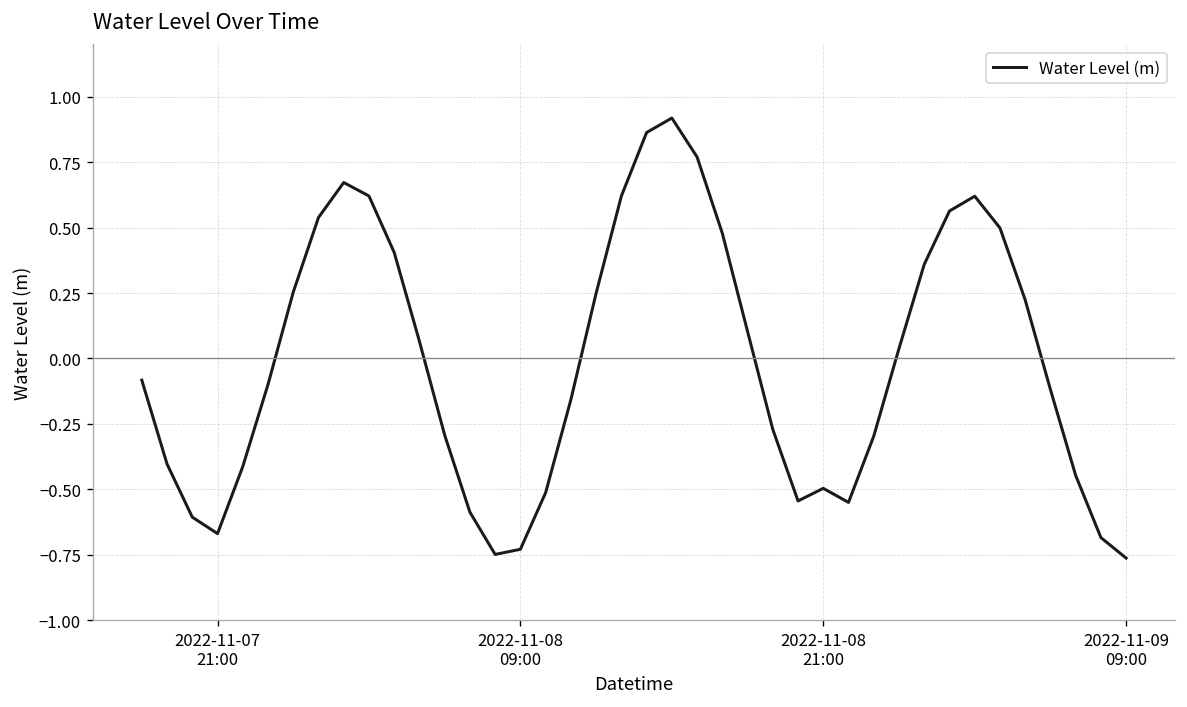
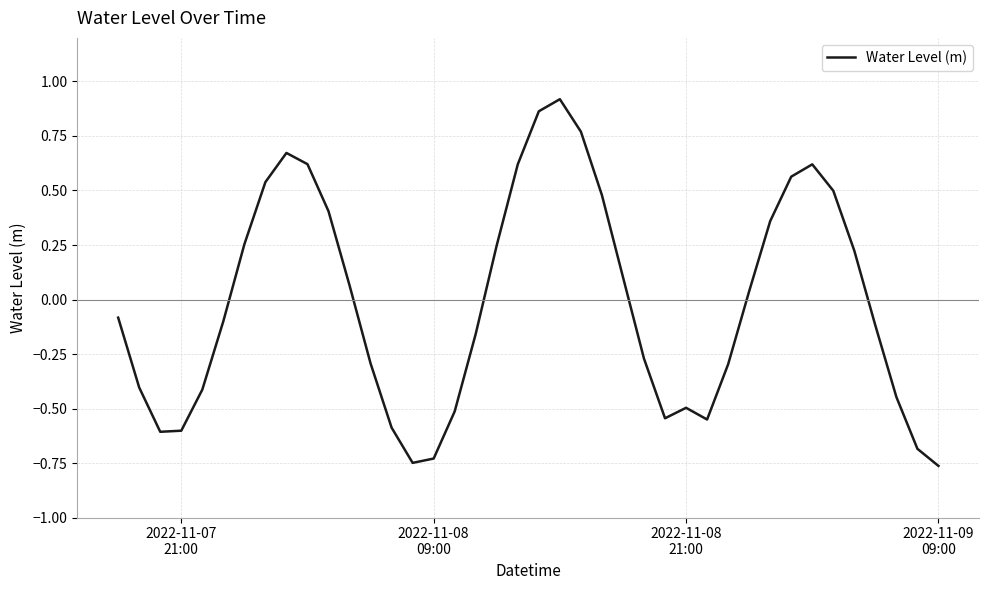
2022-11-07 21:00: -0.67 -> -0.60
